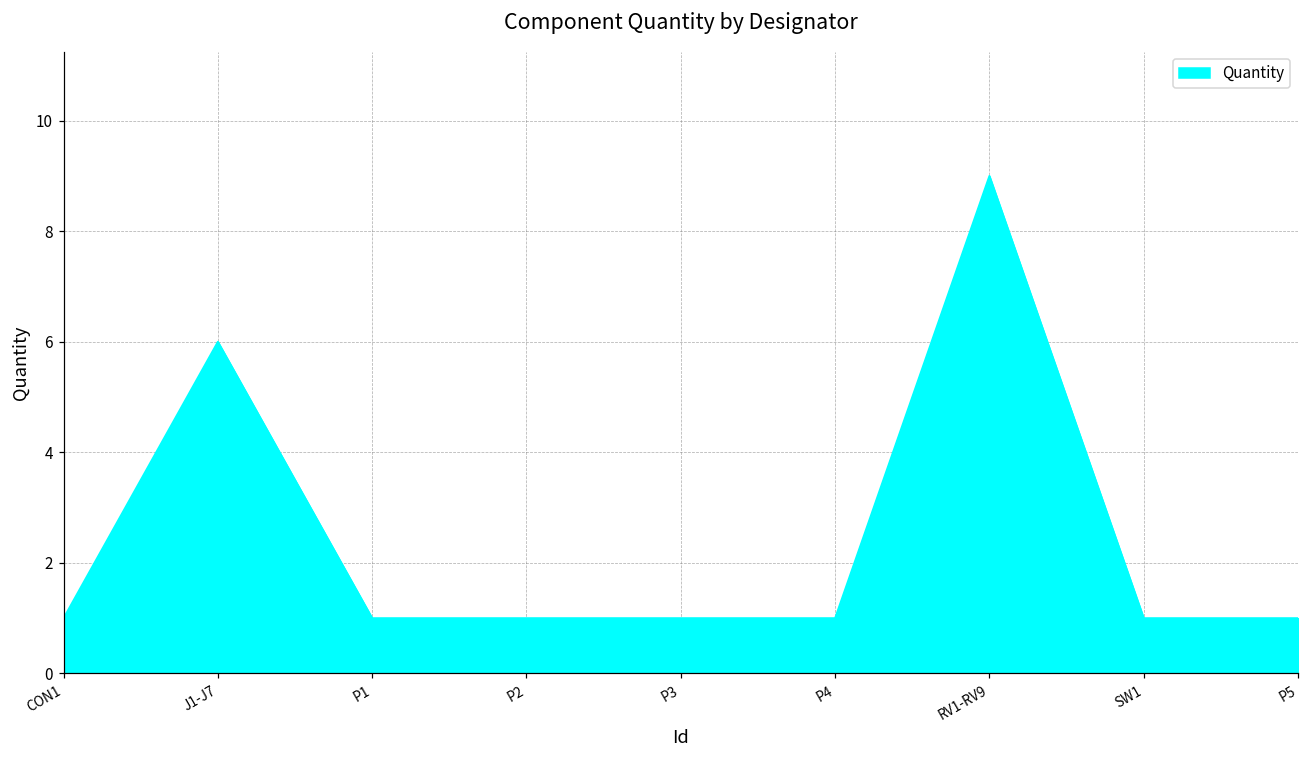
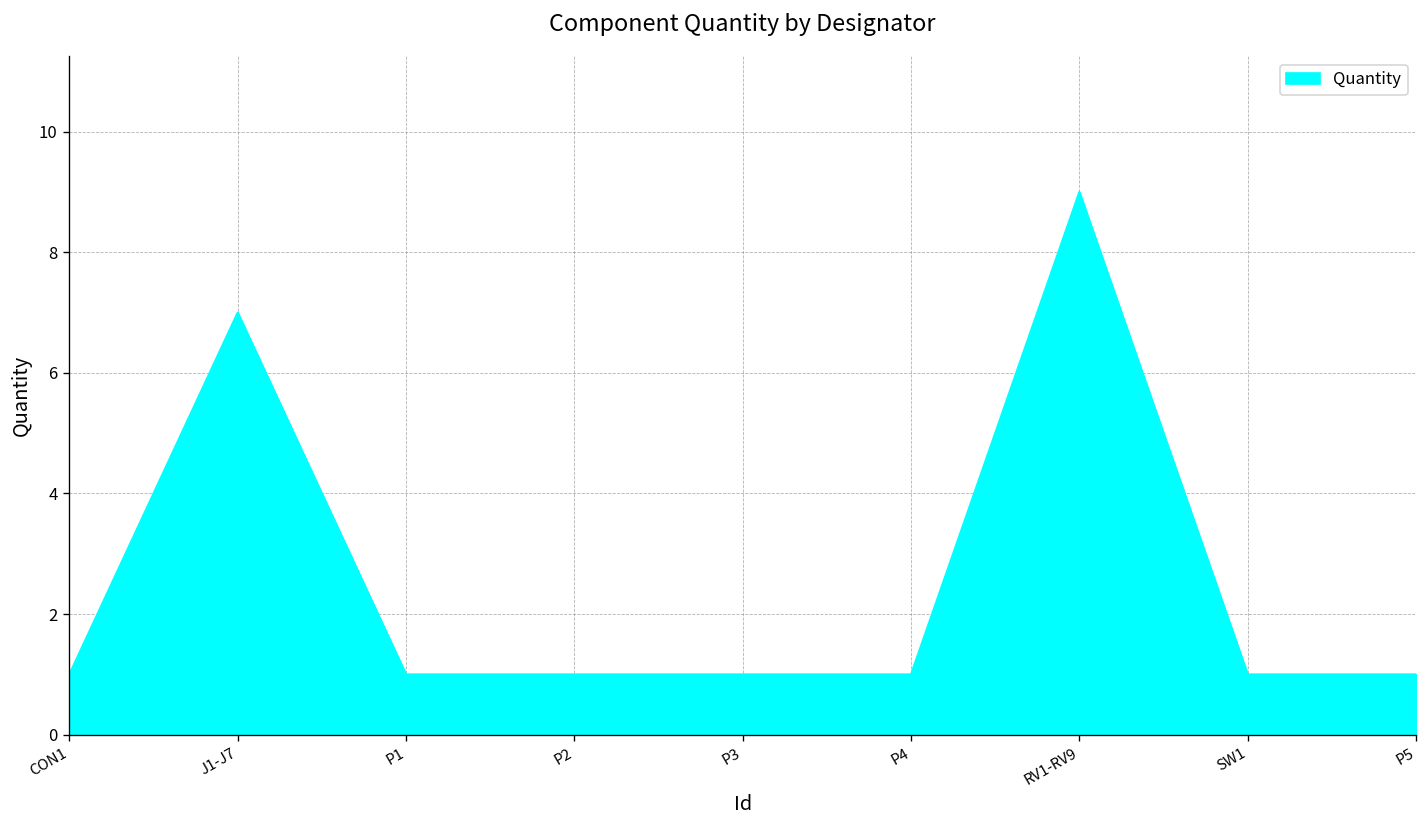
J1-J7: 6 -> 7
